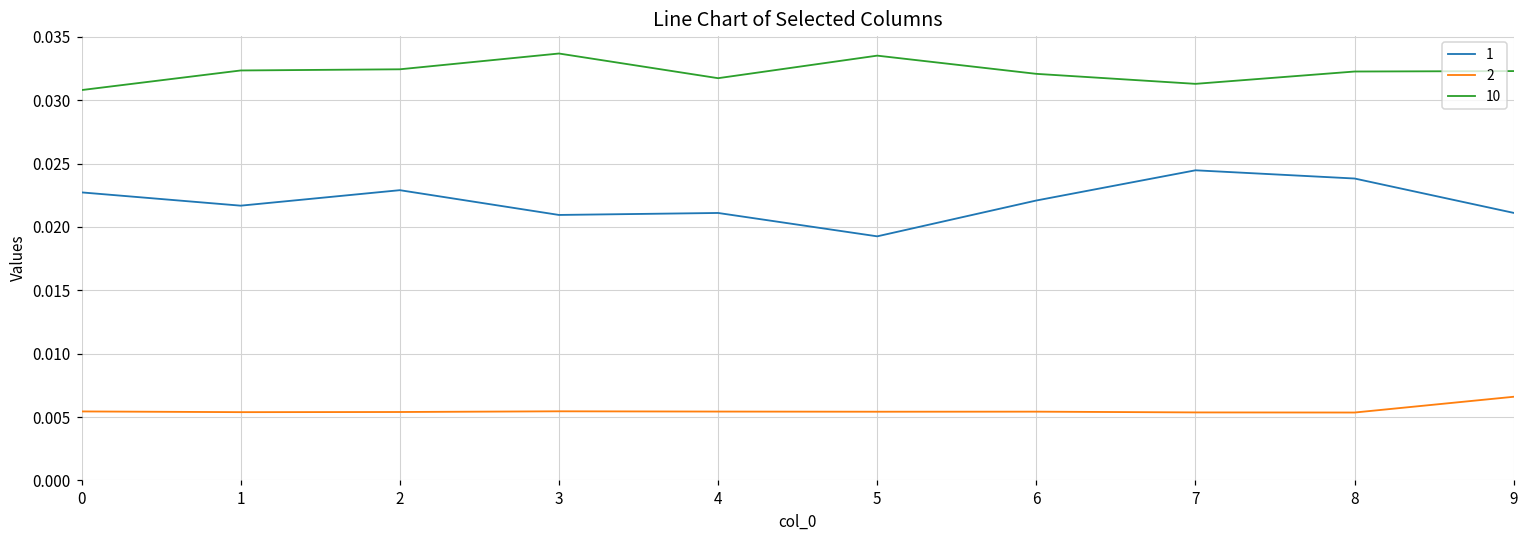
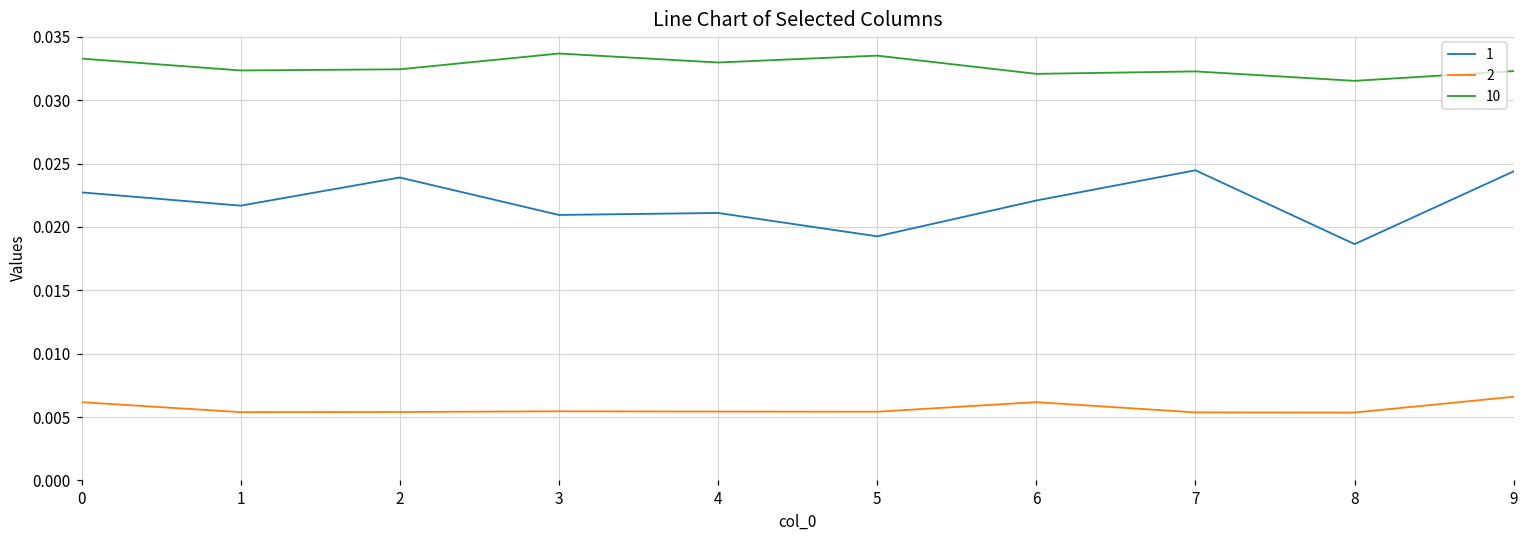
2, 0: 0.0054 -> 0.0062
10, 0: 0.0308 -> 0.0333
1, 2: 0.0229 -> 0.0239
10, 4: 0.0317 -> 0.0330
2, 6: 0.0054 -> 0.0062
10, 7: 0.0313 -> 0.0323
1, 8: 0.0238 -> 0.0186
10, 8: 0.0323 -> 0.0315
1, 9: 0.0211 -> 0.0244
